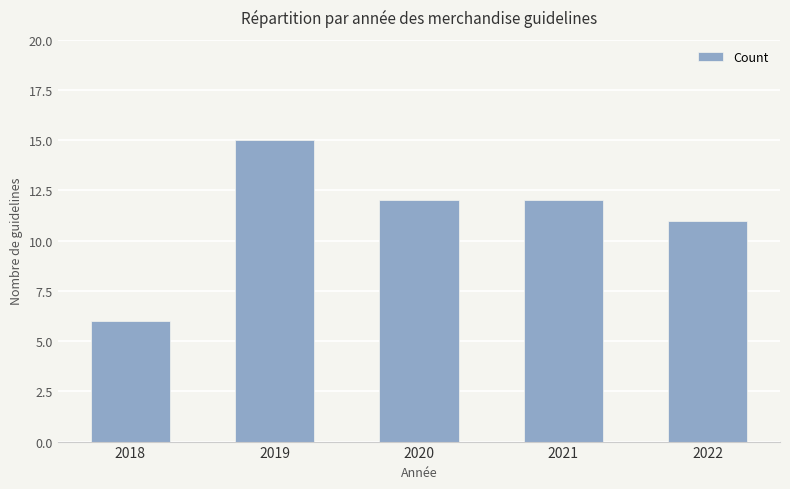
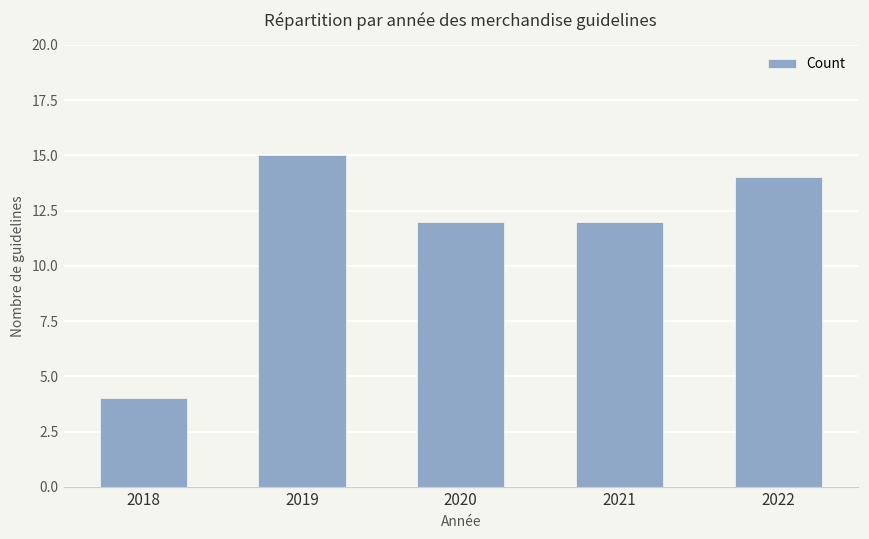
2018: 6 -> 4
2022: 11 -> 14
